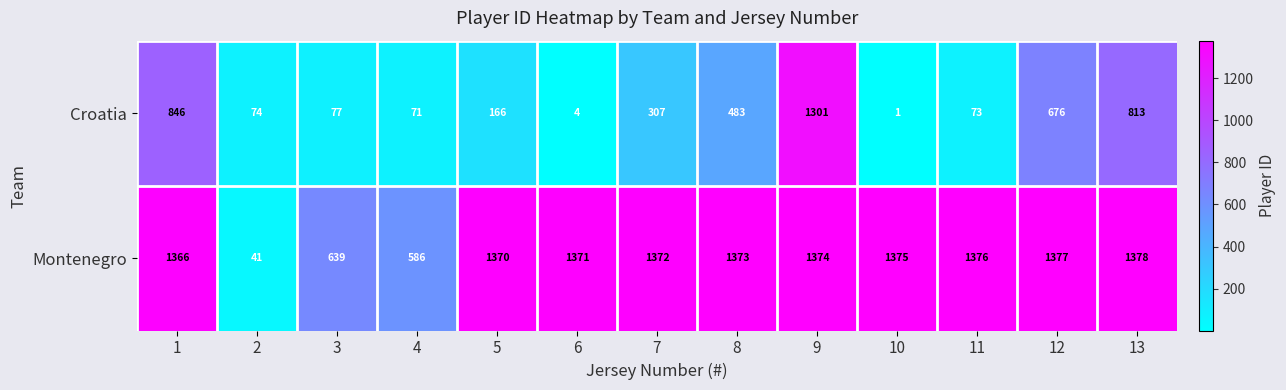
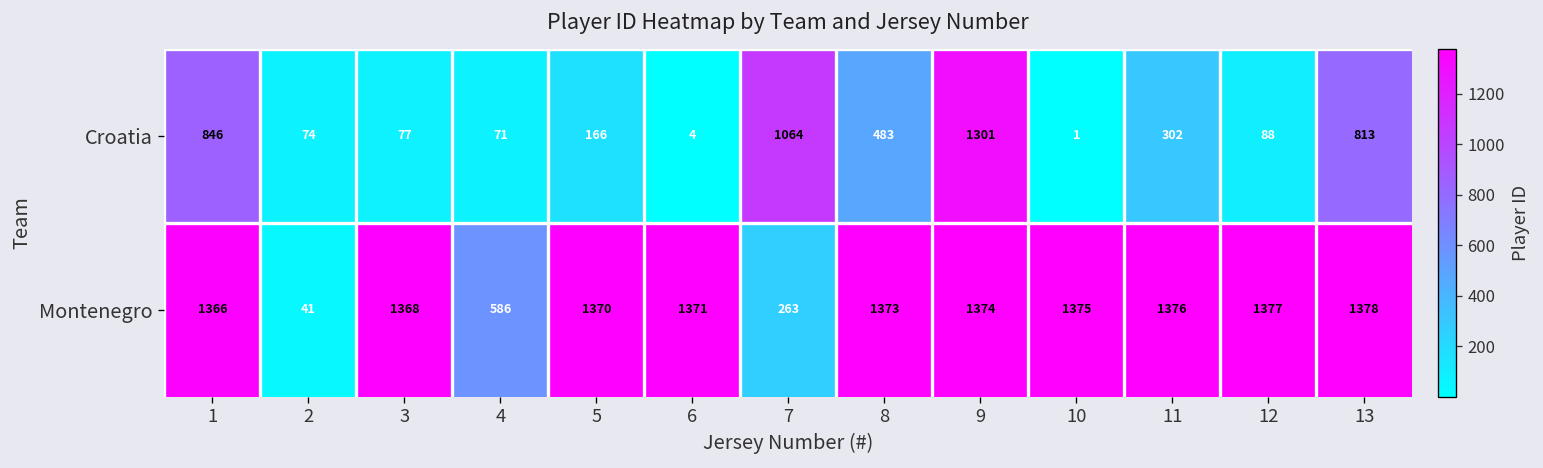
Croatia, 7: 307 -> 1064
Croatia, 11: 73 -> 302
Croatia, 12: 676 -> 88
Montenegro, 3: 639 -> 1368
Montenegro, 7: 1372 -> 263
